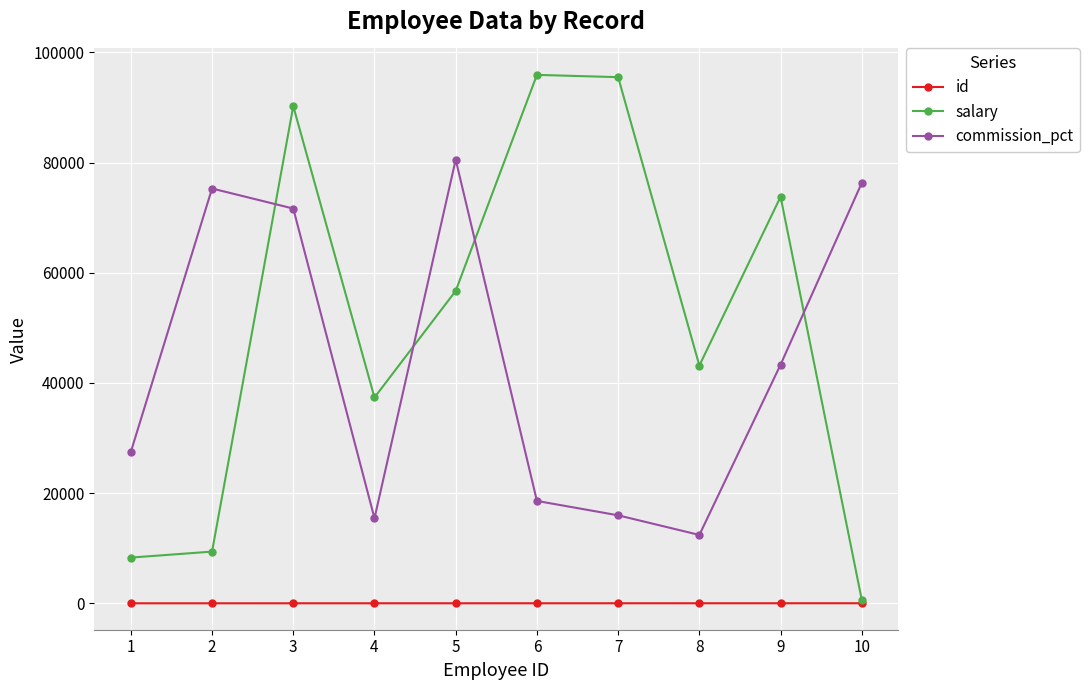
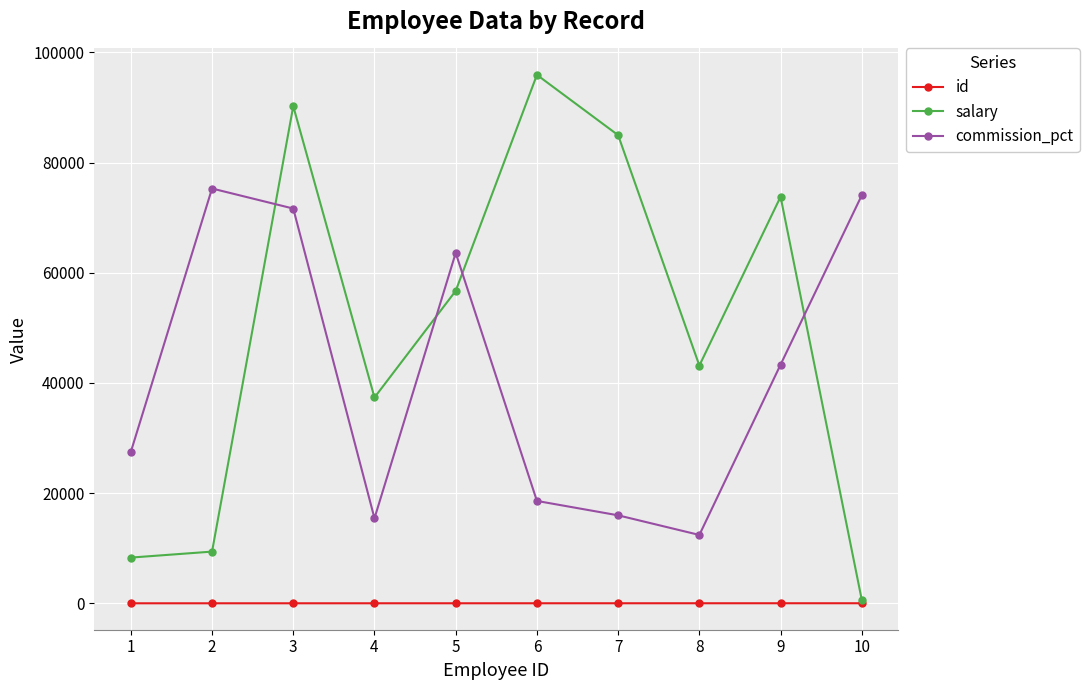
commission_pct, 5: 81000 -> 64000
salary, 7: 95000 -> 85000
commission_pct, 10: 76000 -> 74000
